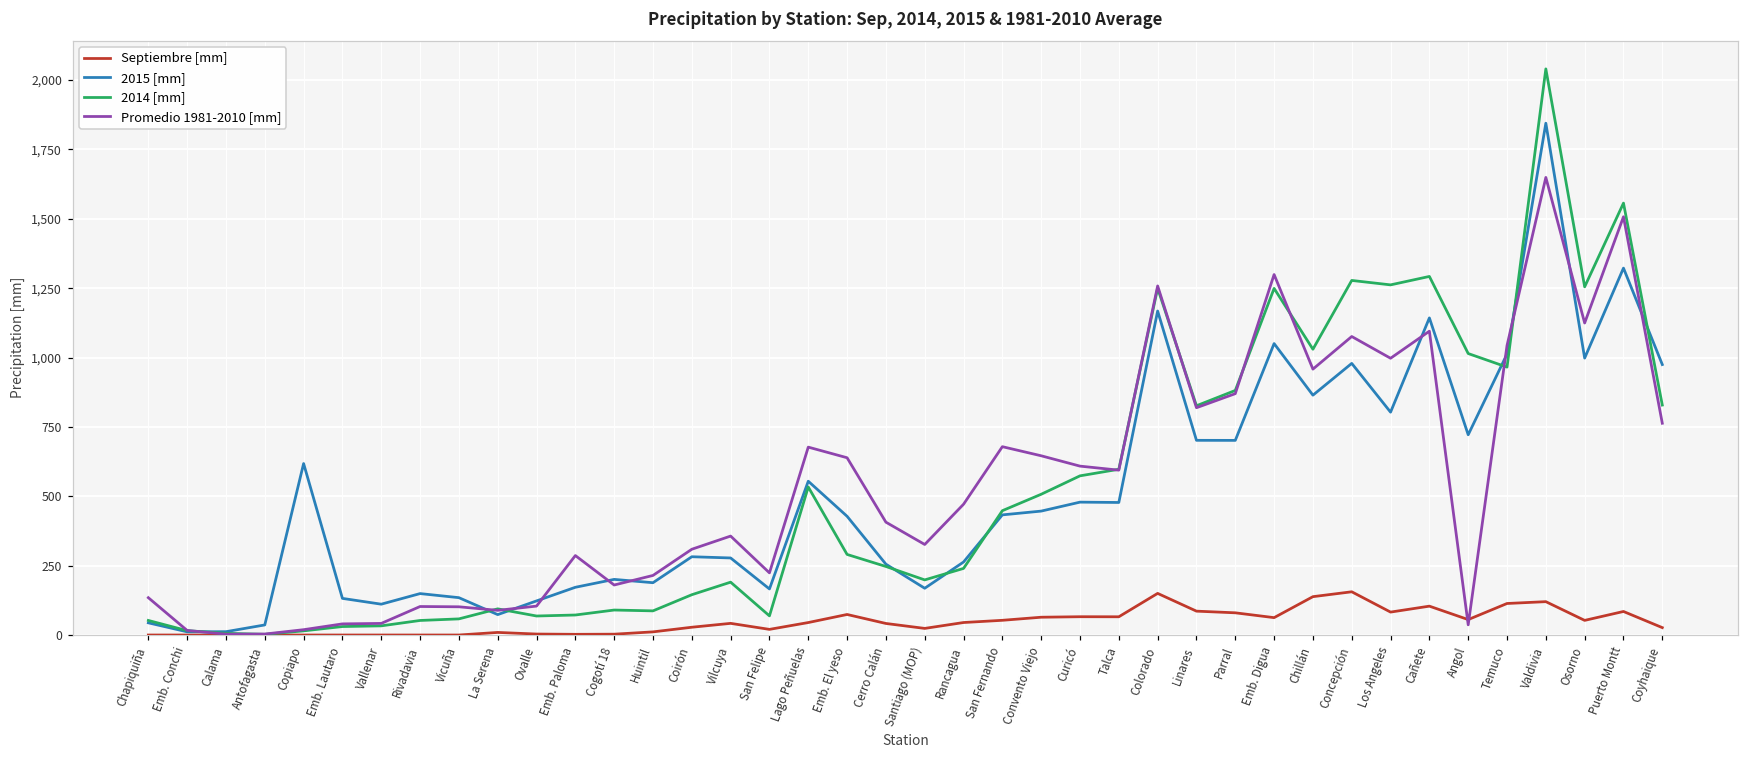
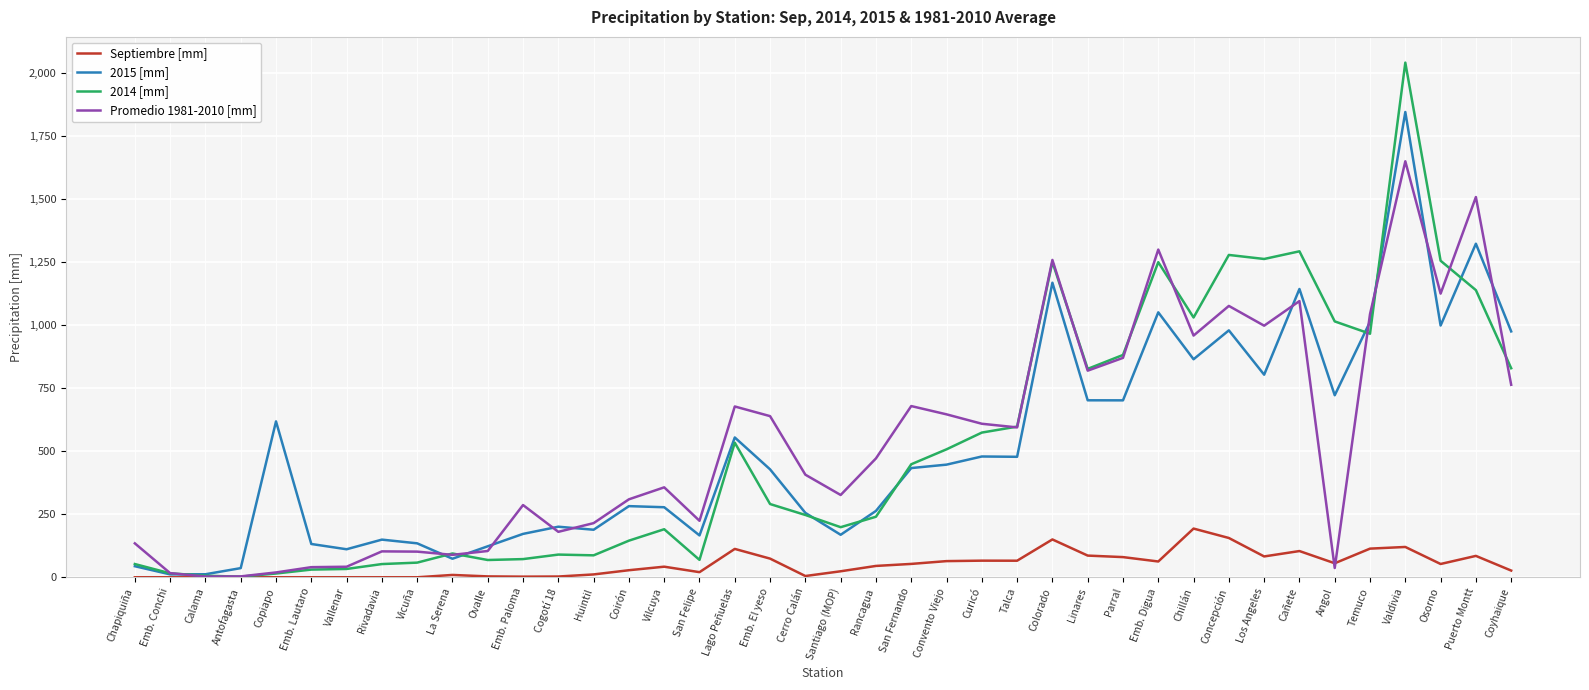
Septiembre [mm], Lago Peñuelas: 40 -> 110
Septiembre [mm], Cerro Calán: 40 -> 10
Septiembre [mm], Chillán: 140 -> 190
2014 [mm], Puerto Montt: 1,560 -> 1,140
